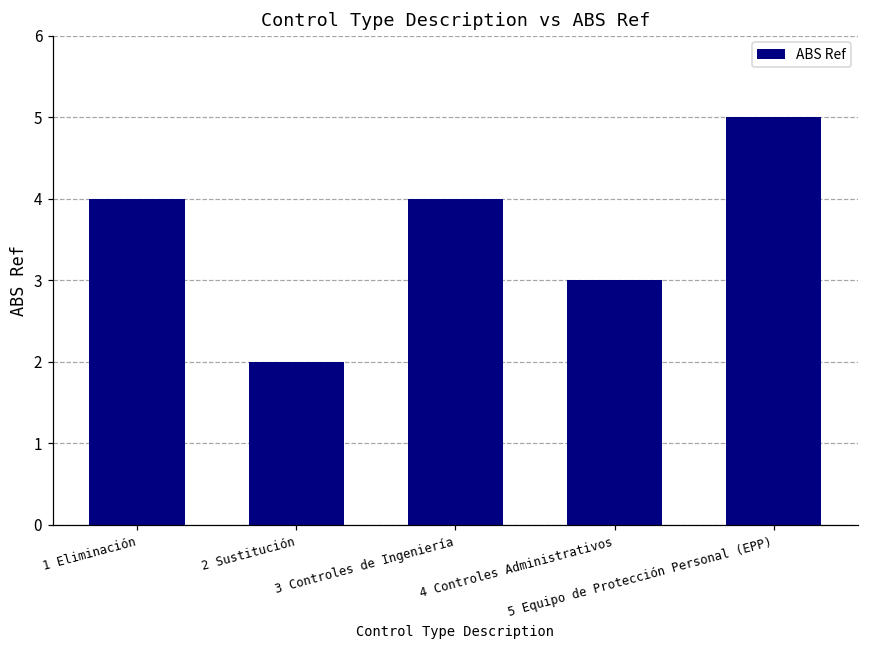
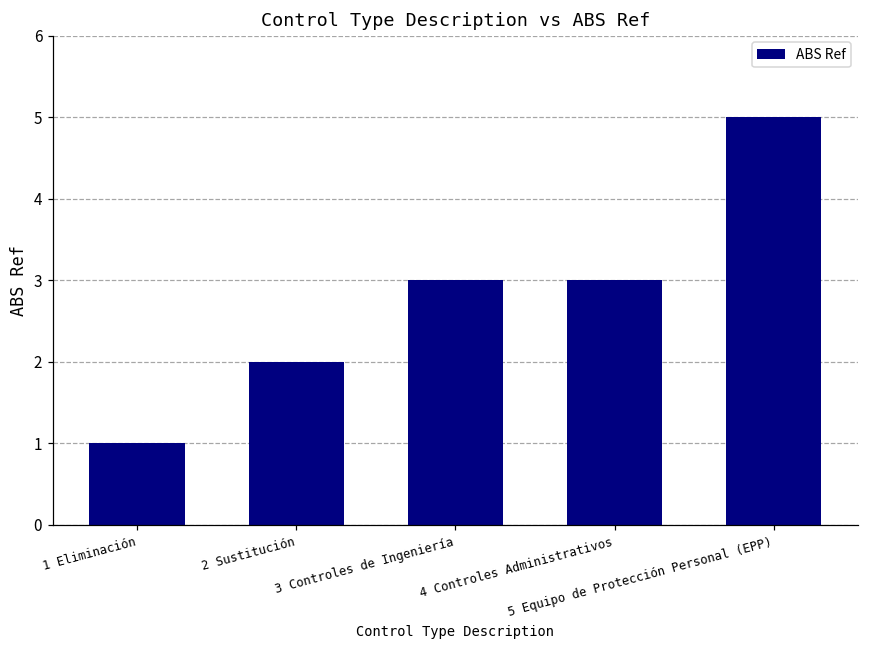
1 Eliminación: 4 -> 1
3 Controles de Ingeniería: 4 -> 3
